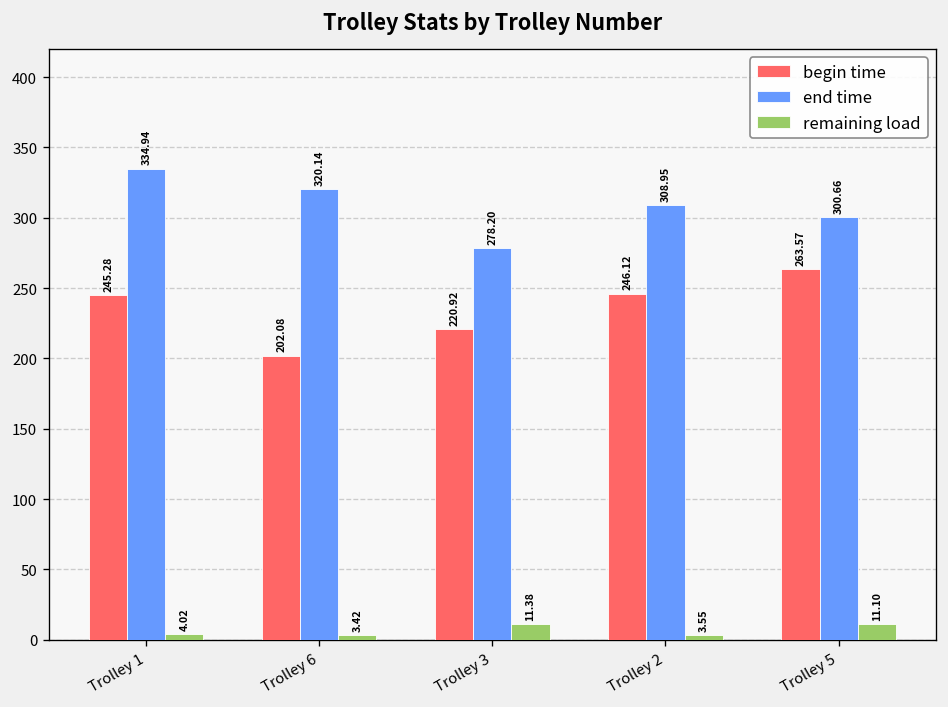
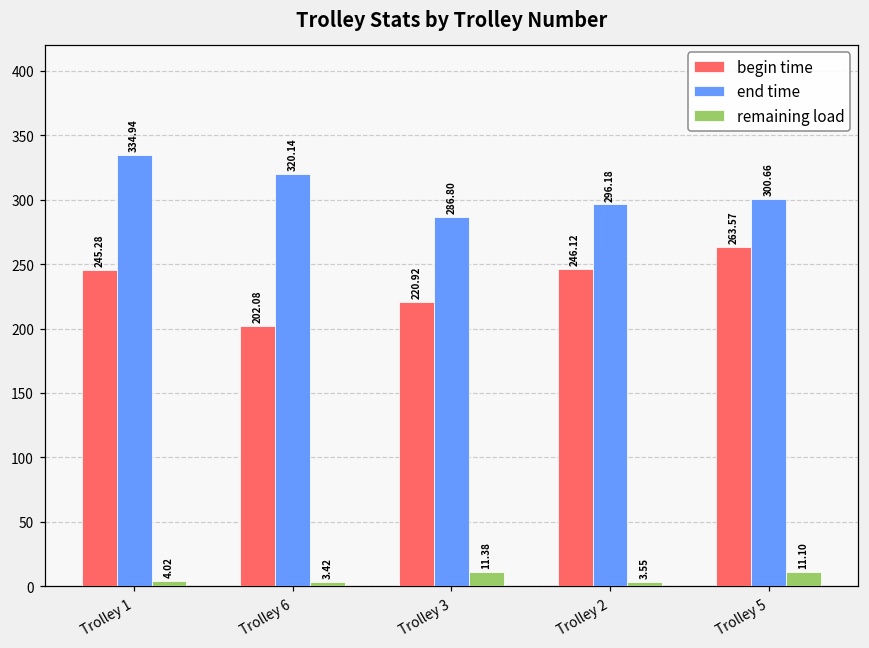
end time, Trolley 3: 278.20 -> 286.80
end time, Trolley 2: 308.95 -> 296.18
